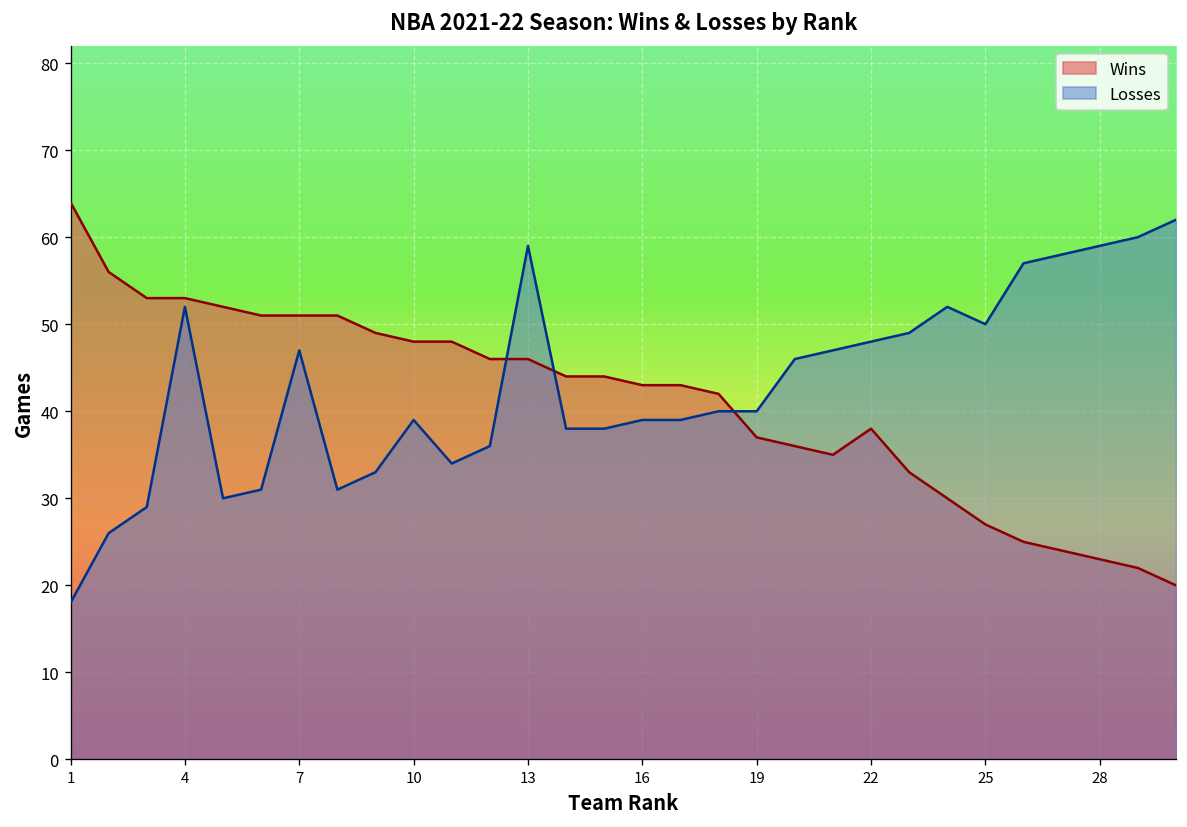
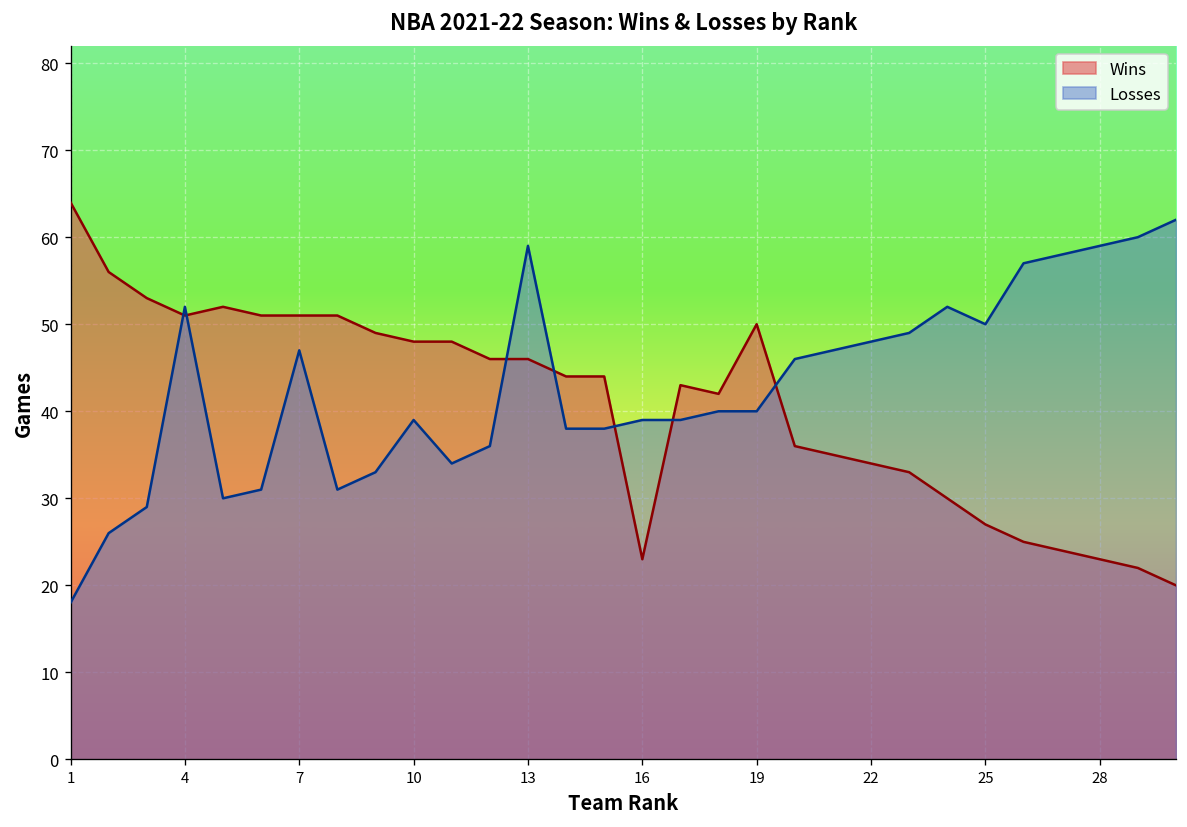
Wins, 4: 53 -> 51
Wins, 16: 43 -> 23
Wins, 19: 37 -> 50
Wins, 22: 38 -> 34
